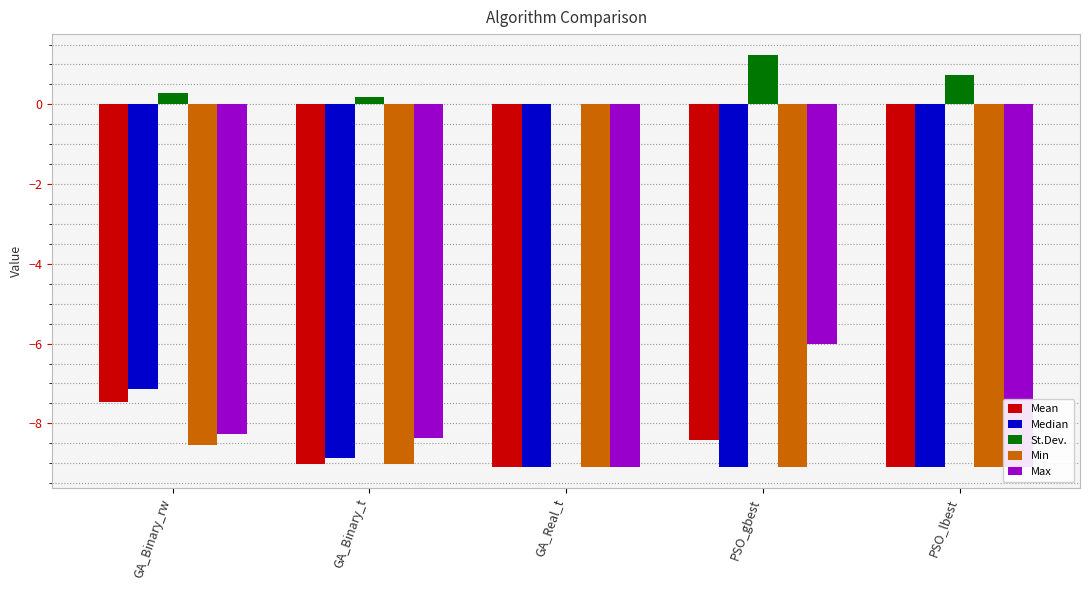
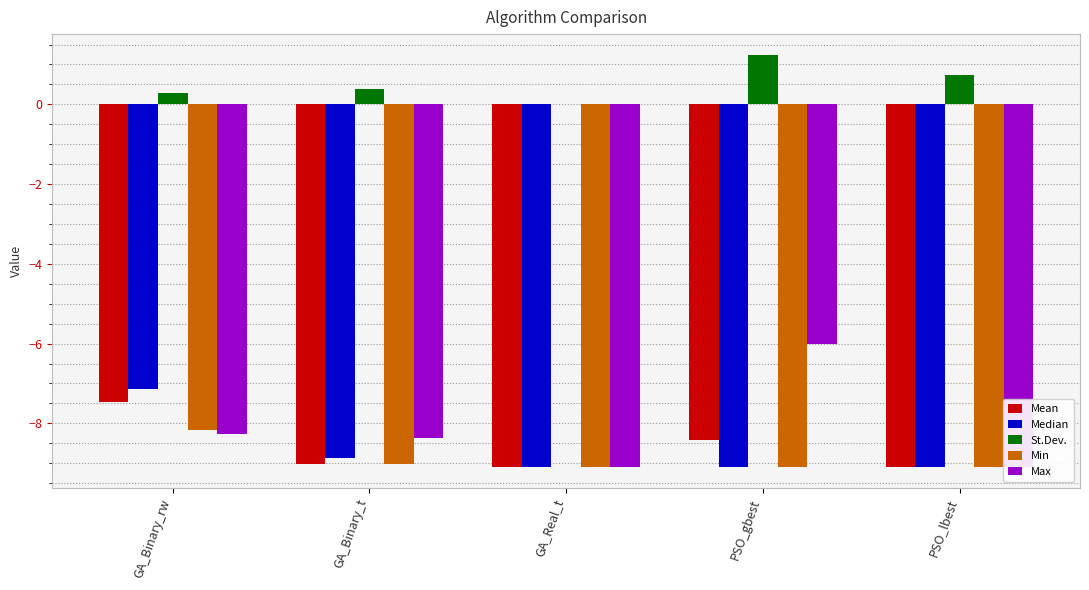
Min, GA_Binary_rw: -8.5 -> -8.2
St.Dev., GA_Binary_t: 0.2 -> 0.4
